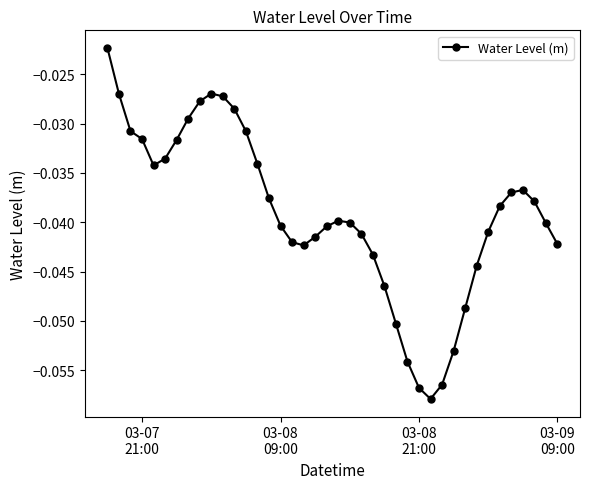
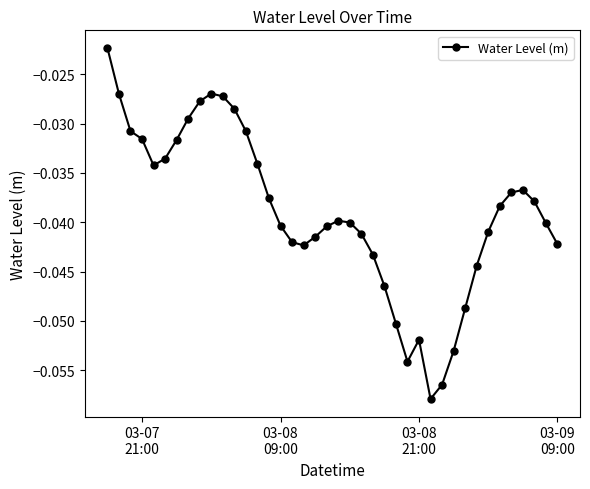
03-08 21:00: -0.057 -> -0.052
